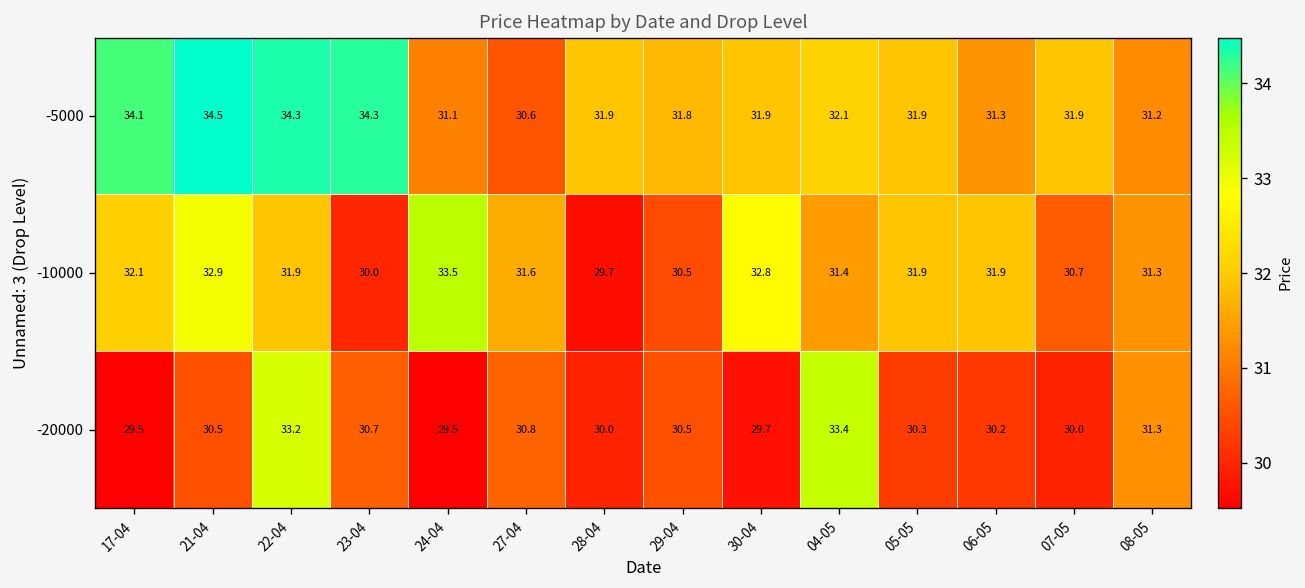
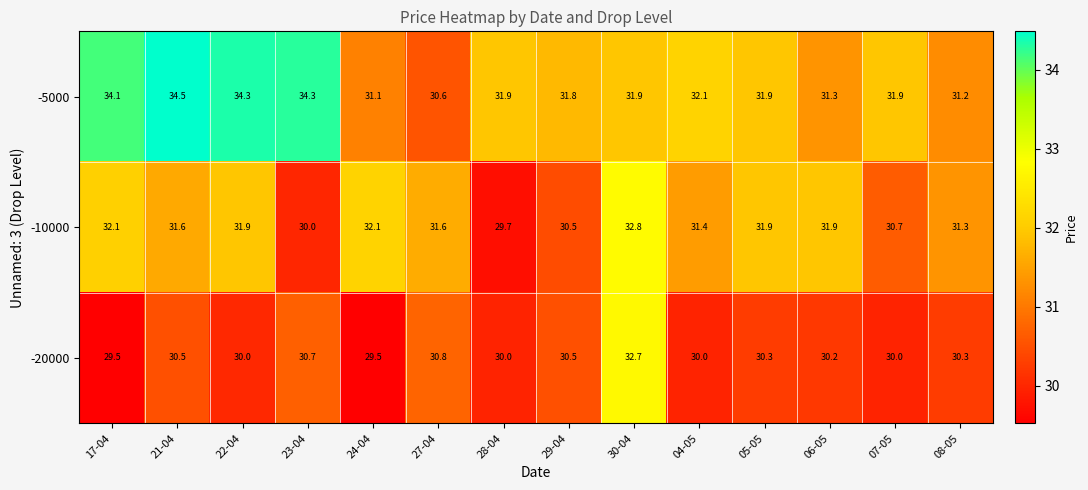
-10000, 21-04: 32.9 -> 31.6
-10000, 24-04: 33.5 -> 32.1
-20000, 22-04: 33.2 -> 30.0
-20000, 30-04: 29.7 -> 32.7
-20000, 04-05: 33.4 -> 30.0
-20000, 08-05: 31.3 -> 30.3
